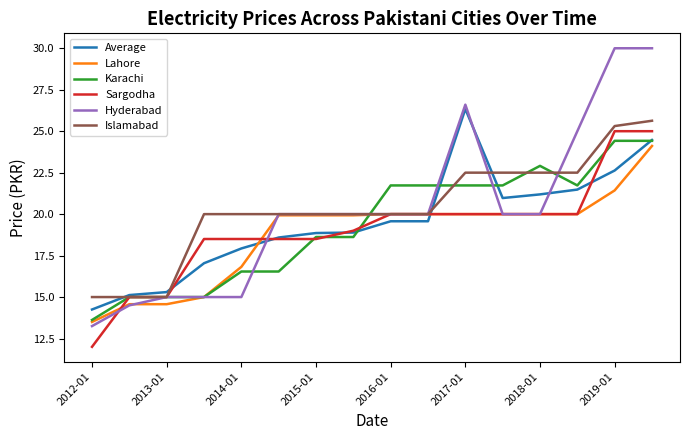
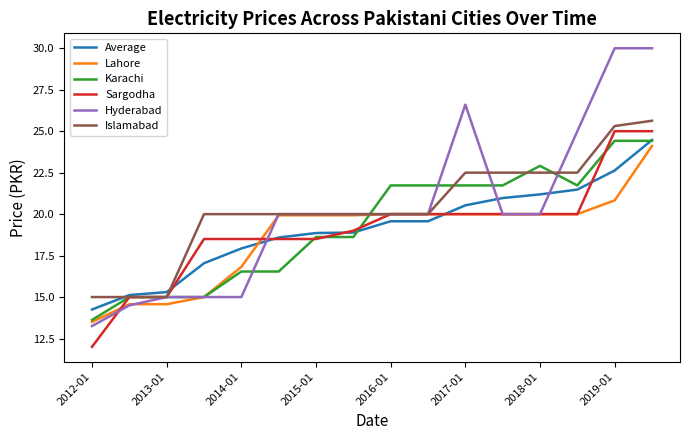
Average, 2017-01: 26.3 -> 20.5
Lahore, 2019-01: 21.4 -> 20.8
